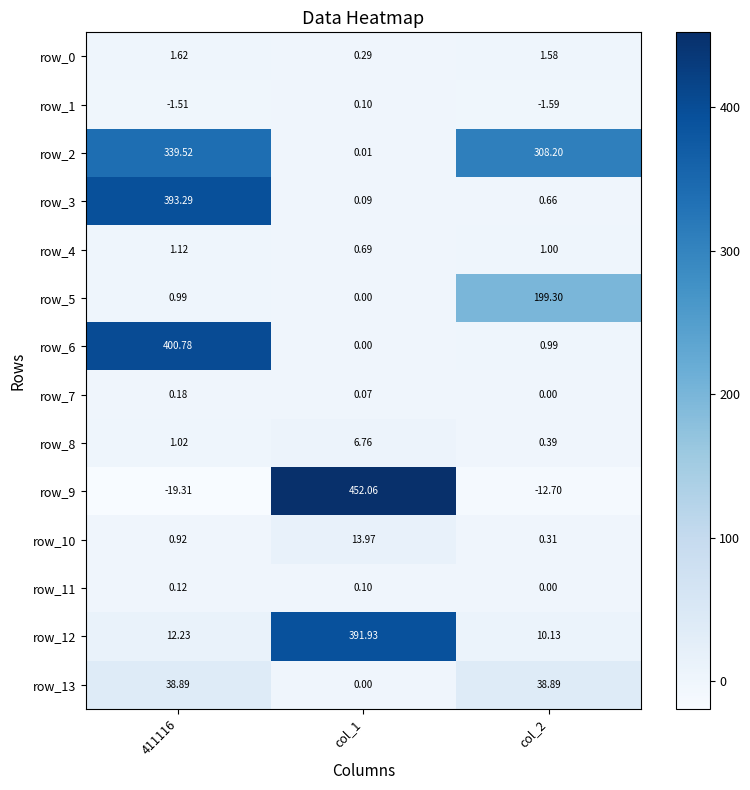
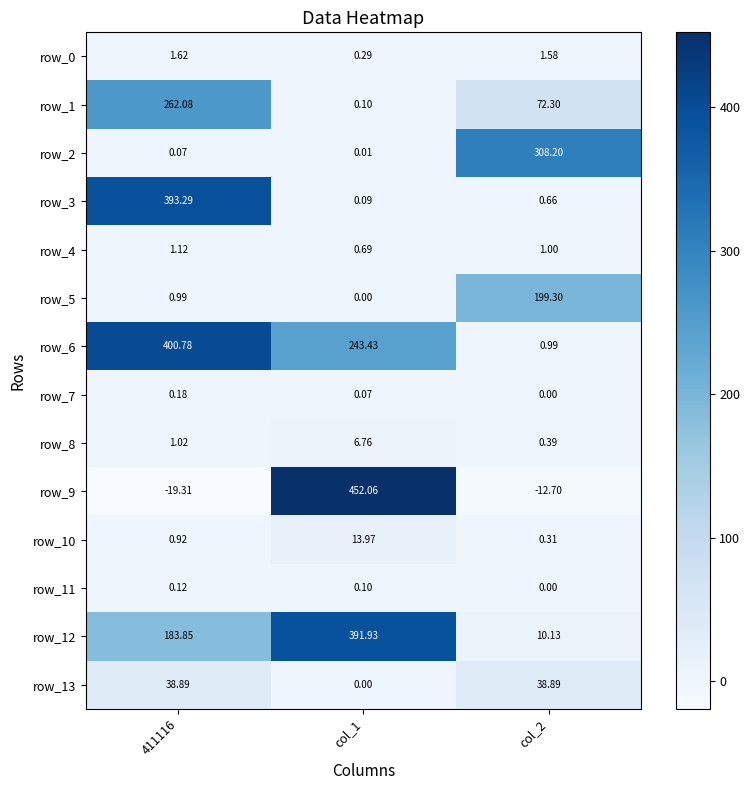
row_1, 411116: -1.51 -> 262.08
row_1, col_2: -1.59 -> 72.30
row_2, 411116: 339.52 -> 0.07
row_6, col_1: 0.00 -> 243.43
row_12, 411116: 12.23 -> 183.85
